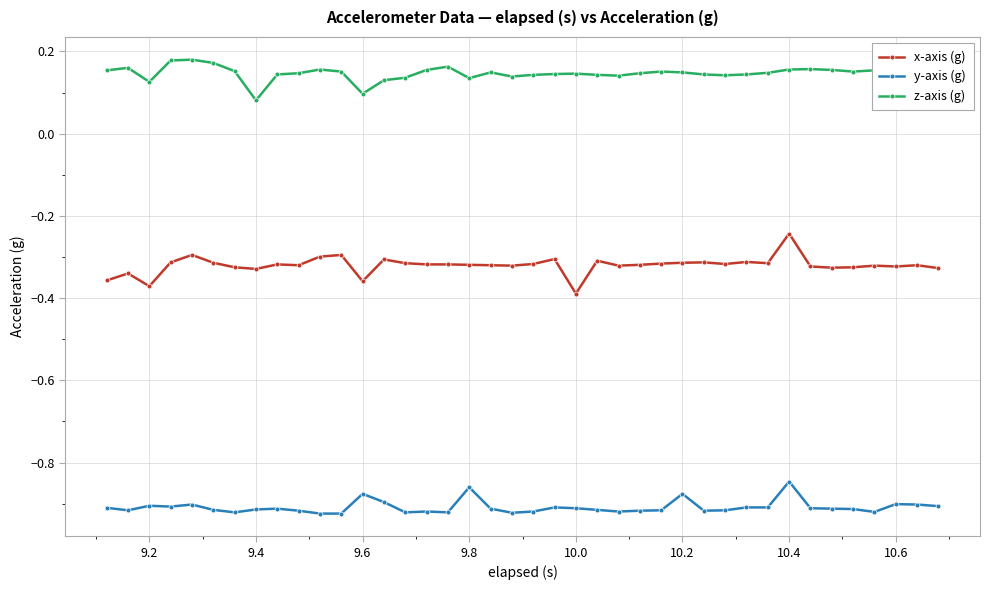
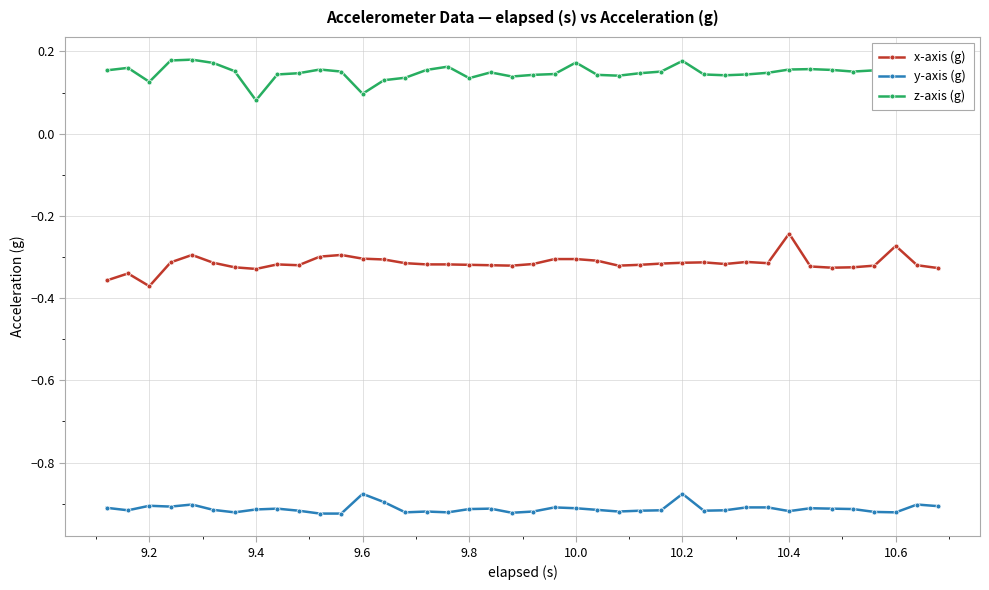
x-axis (g), 9.6: -0.36 -> -0.30
y-axis (g), 9.8: -0.86 -> -0.91
x-axis (g), 10.0: -0.39 -> -0.31
z-axis (g), 10.0: 0.15 -> 0.17
z-axis (g), 10.2: 0.15 -> 0.18
y-axis (g), 10.4: -0.85 -> -0.92
x-axis (g), 10.6: -0.32 -> -0.27
y-axis (g), 10.6: -0.90 -> -0.92
